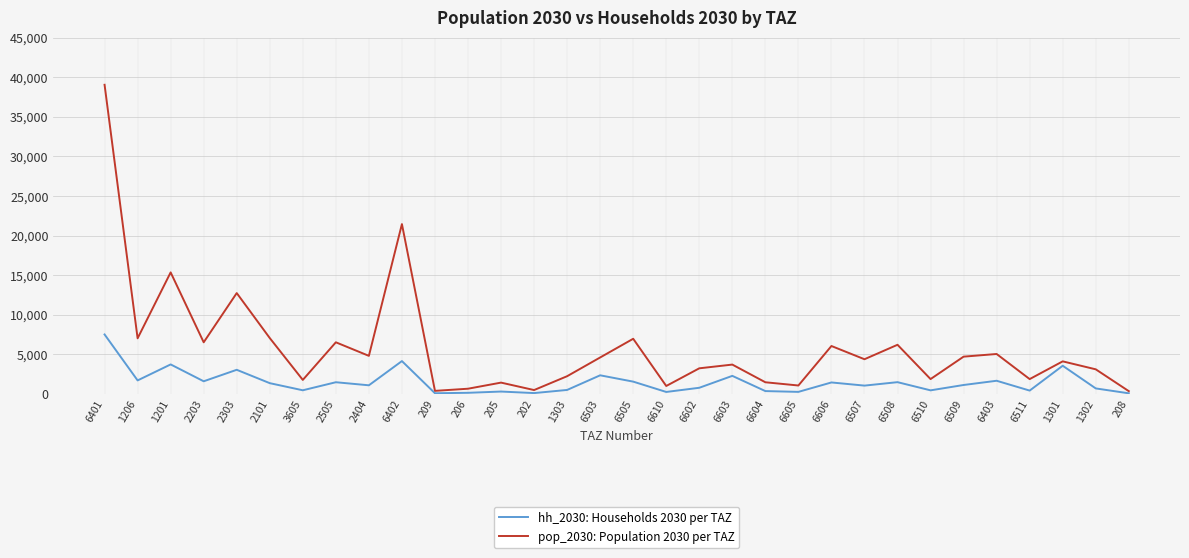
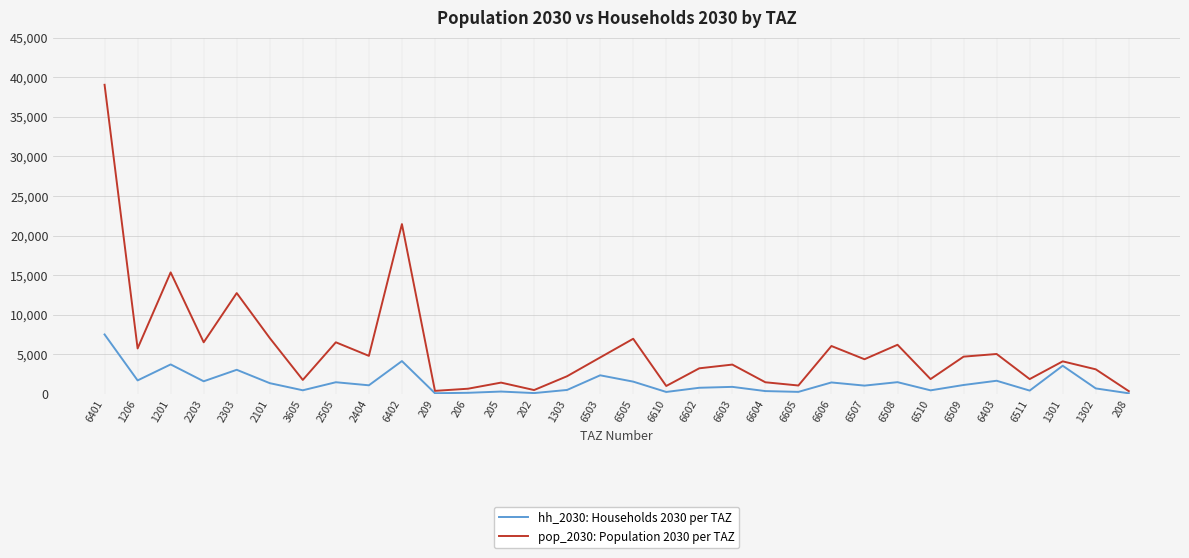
pop_2030: Population 2030 per TAZ, 1206: 7,000 -> 6,000
hh_2030: Households 2030 per TAZ, 6603: 2,000 -> 1,000
